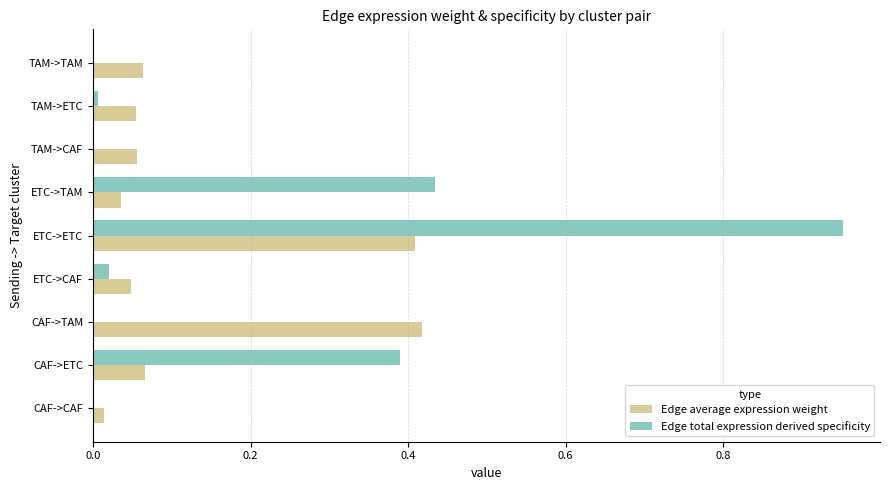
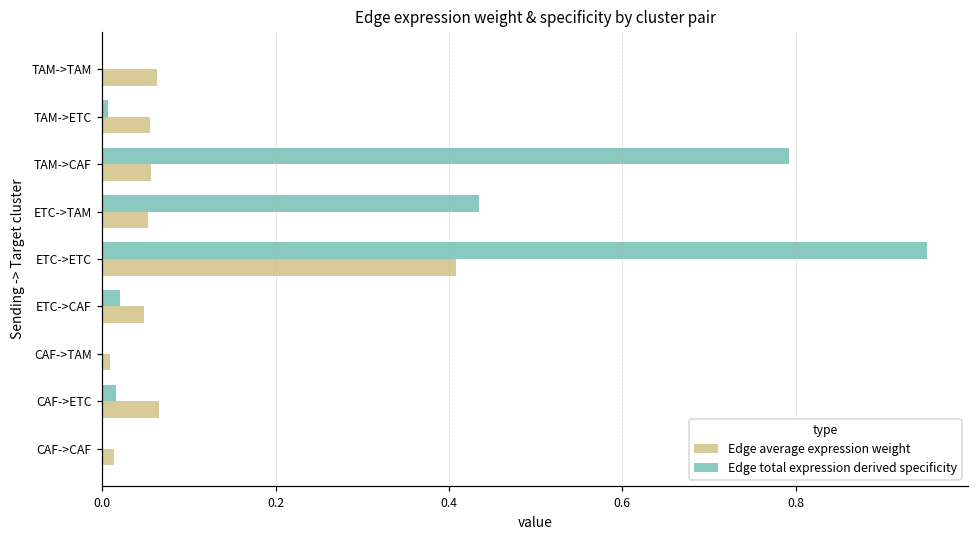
Edge total expression derived specificity, TAM->CAF: 0.00 -> 0.79
Edge average expression weight, ETC->TAM: 0.04 -> 0.05
Edge average expression weight, CAF->TAM: 0.42 -> 0.01
Edge total expression derived specificity, CAF->ETC: 0.39 -> 0.02
